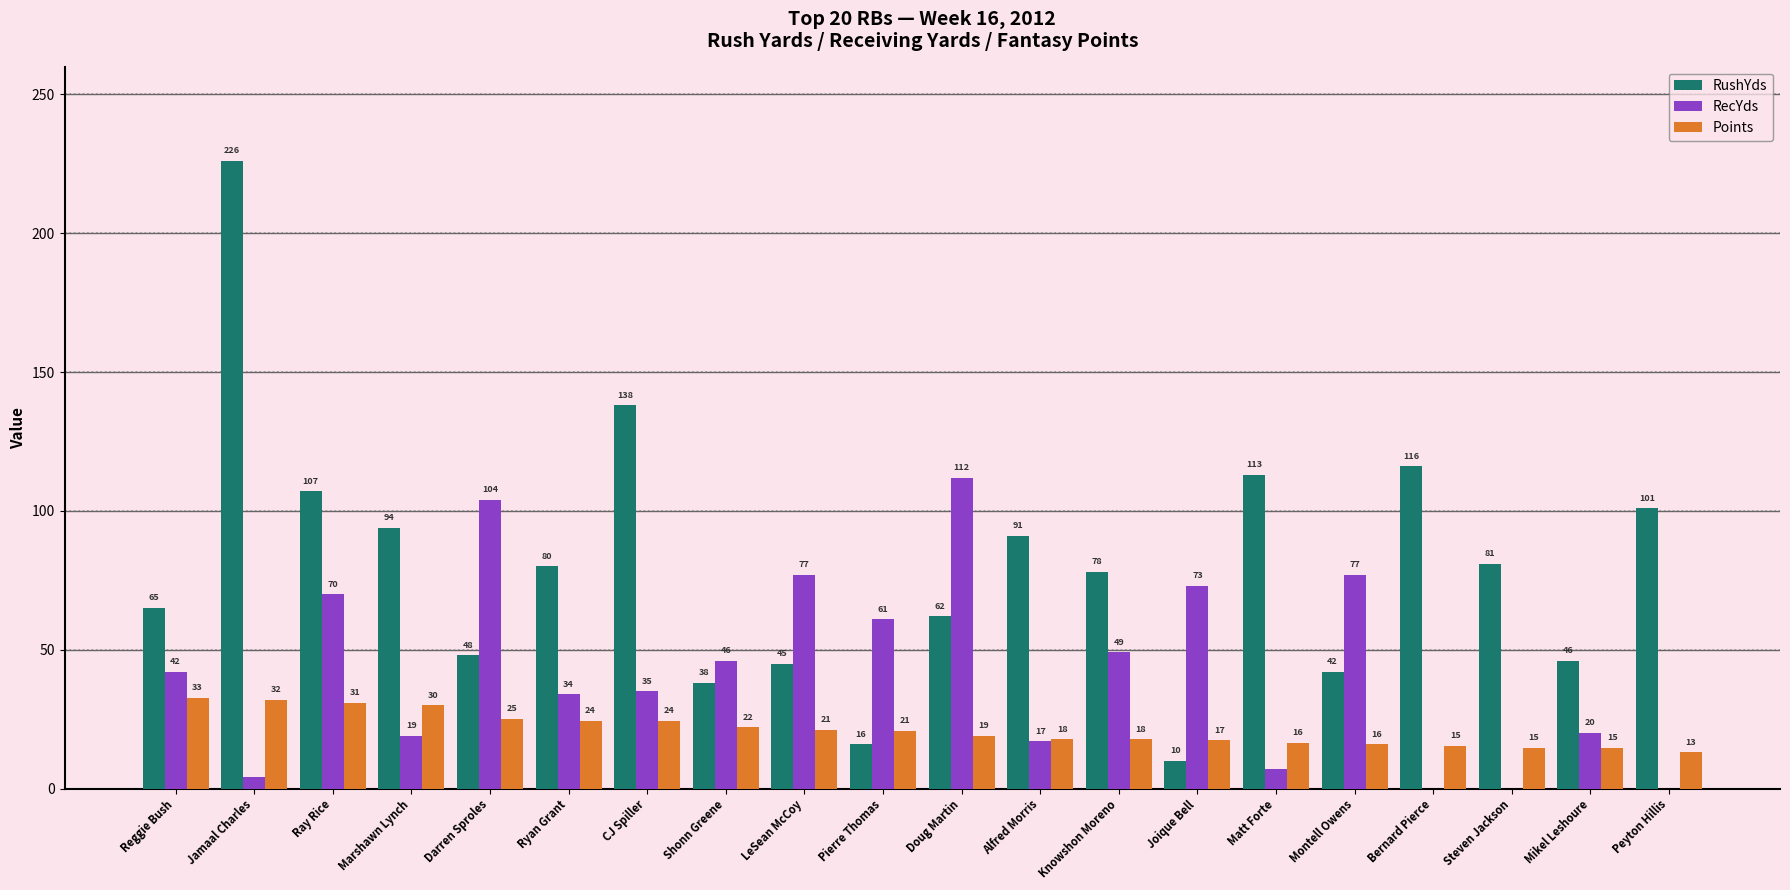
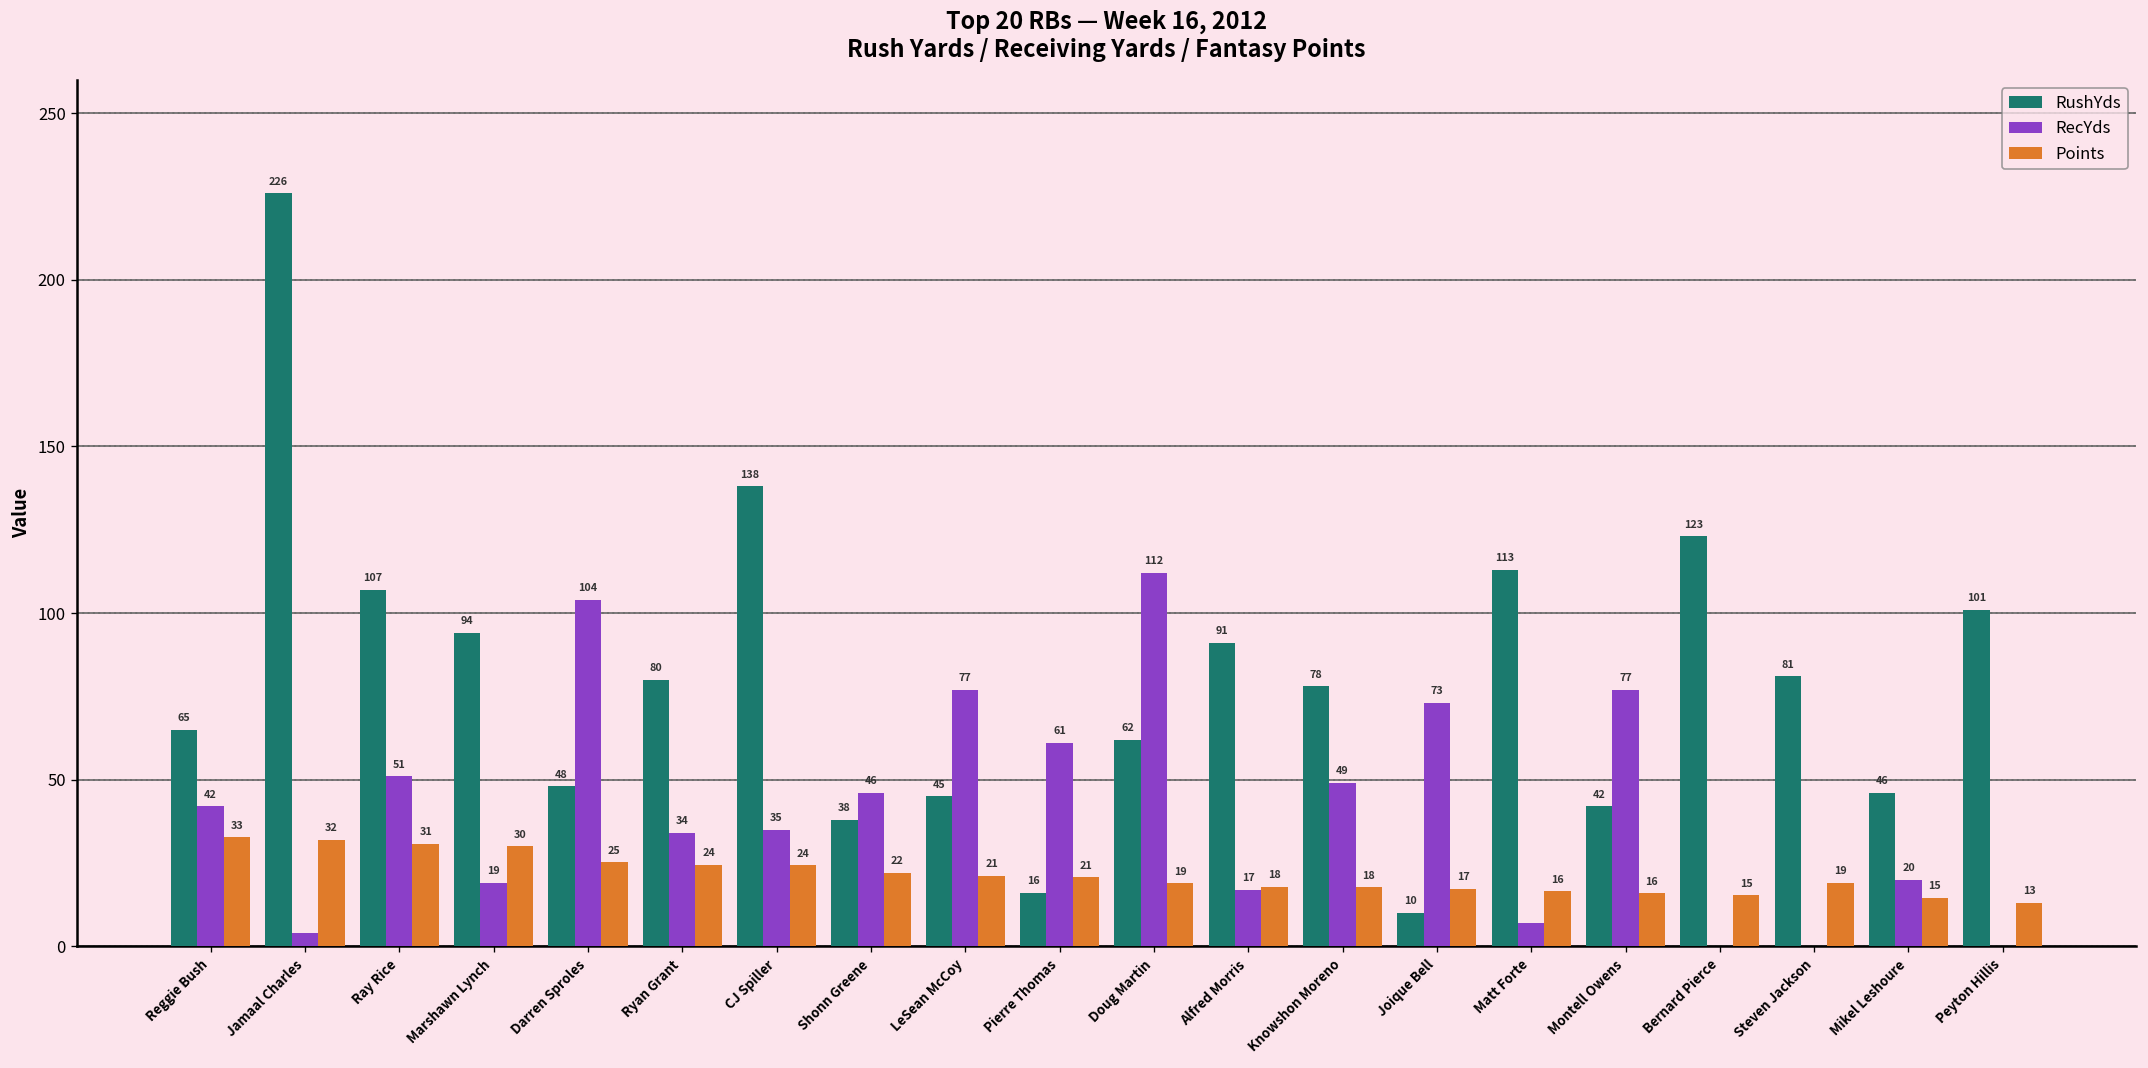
RecYds, Ray Rice: 70 -> 51
RushYds, Bernard Pierce: 116 -> 123
Points, Steven Jackson: 15 -> 19
